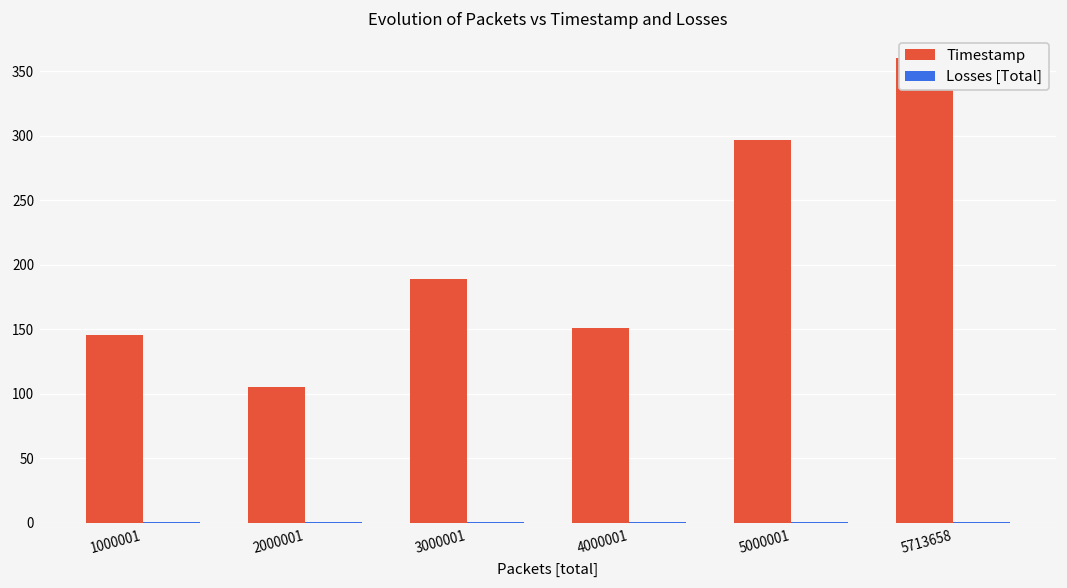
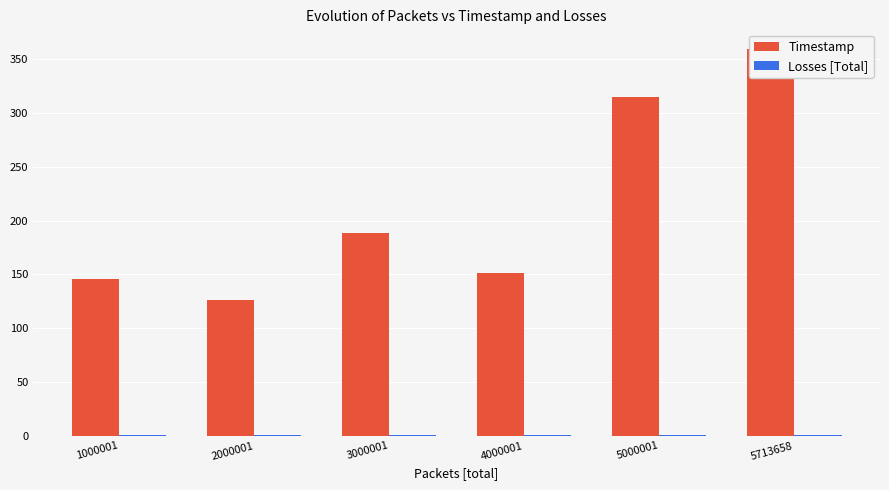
Timestamp, 2000001: 105 -> 126
Timestamp, 5000001: 297 -> 315
